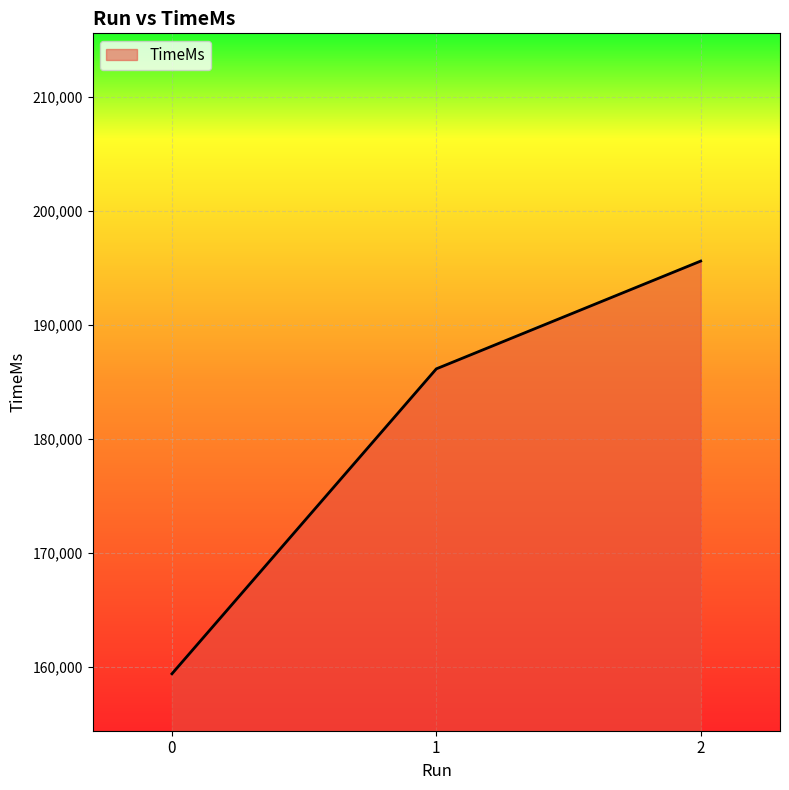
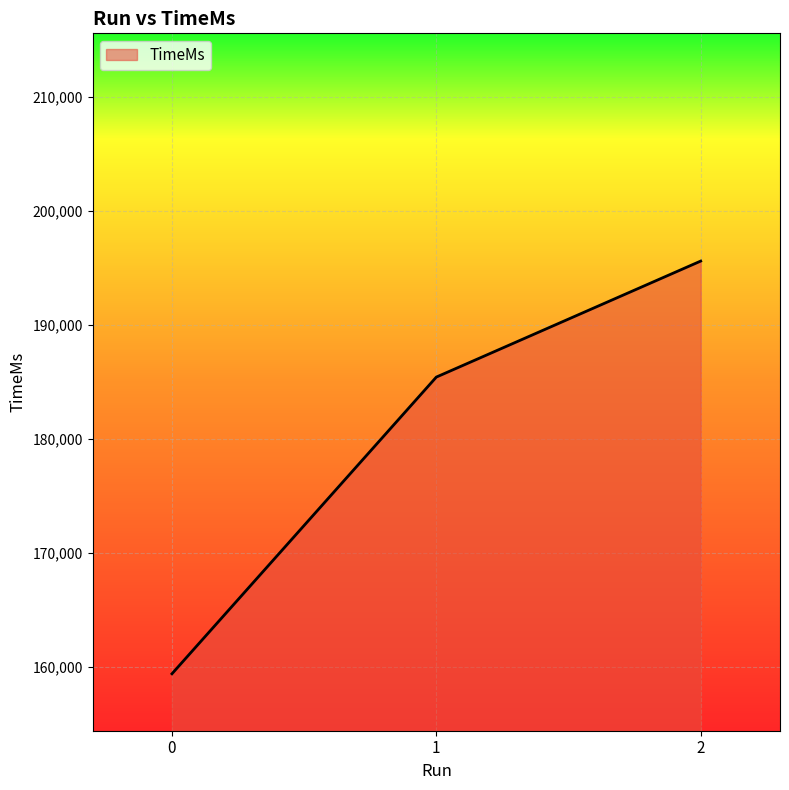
1: 186,200 -> 185,400
